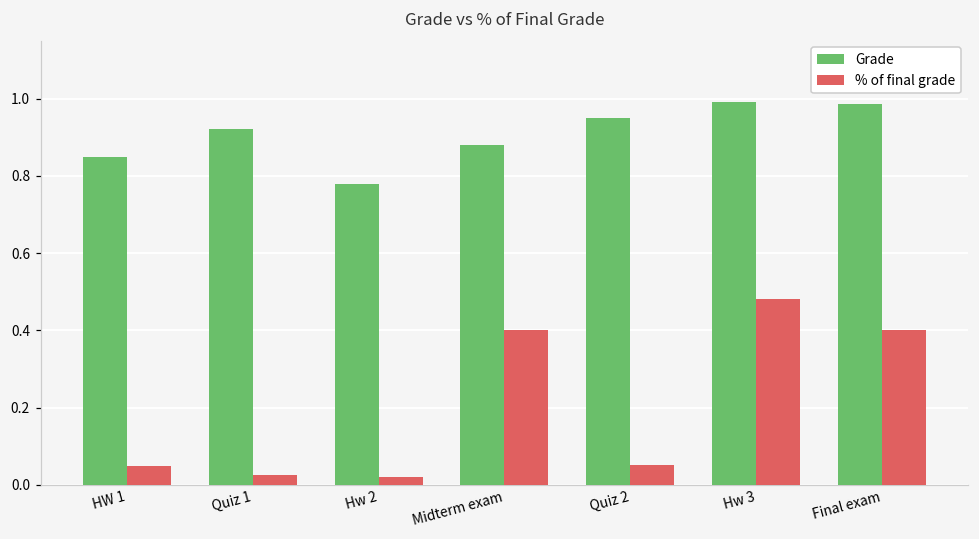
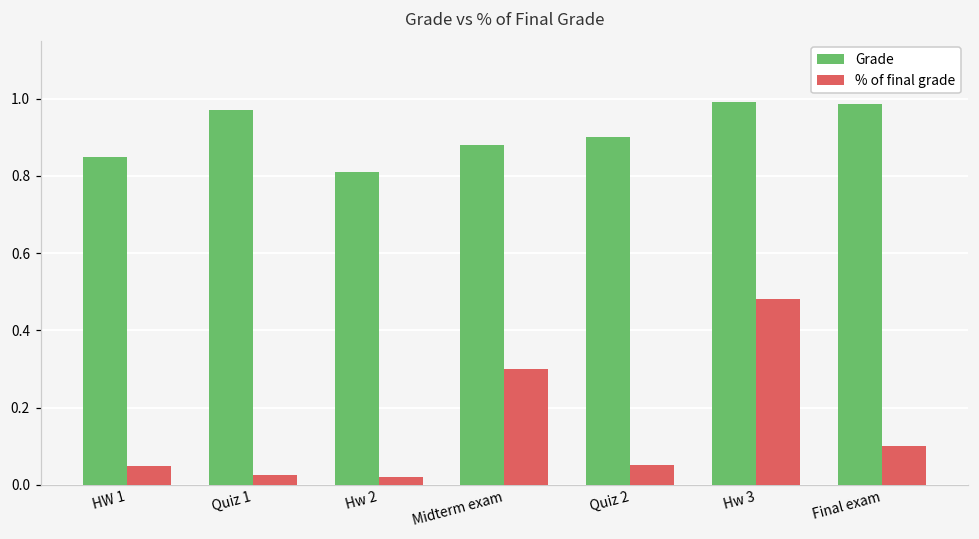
Grade, Quiz 1: 0.92 -> 0.97
Grade, Hw 2: 0.78 -> 0.81
% of final grade, Midterm exam: 0.4 -> 0.3
Grade, Quiz 2: 0.95 -> 0.90
% of final grade, Final exam: 0.4 -> 0.1
